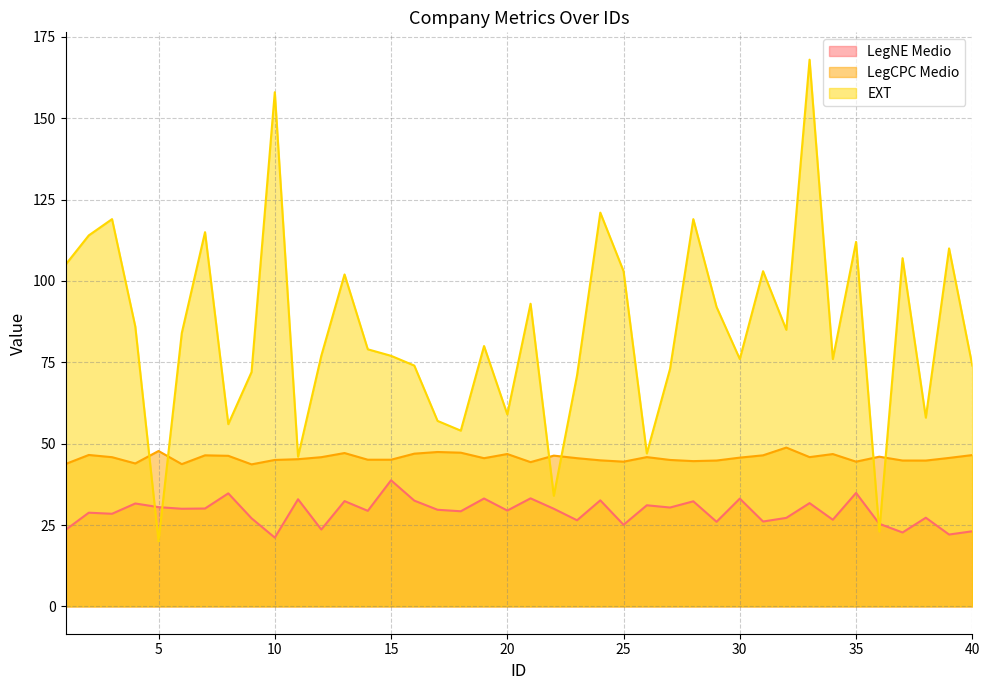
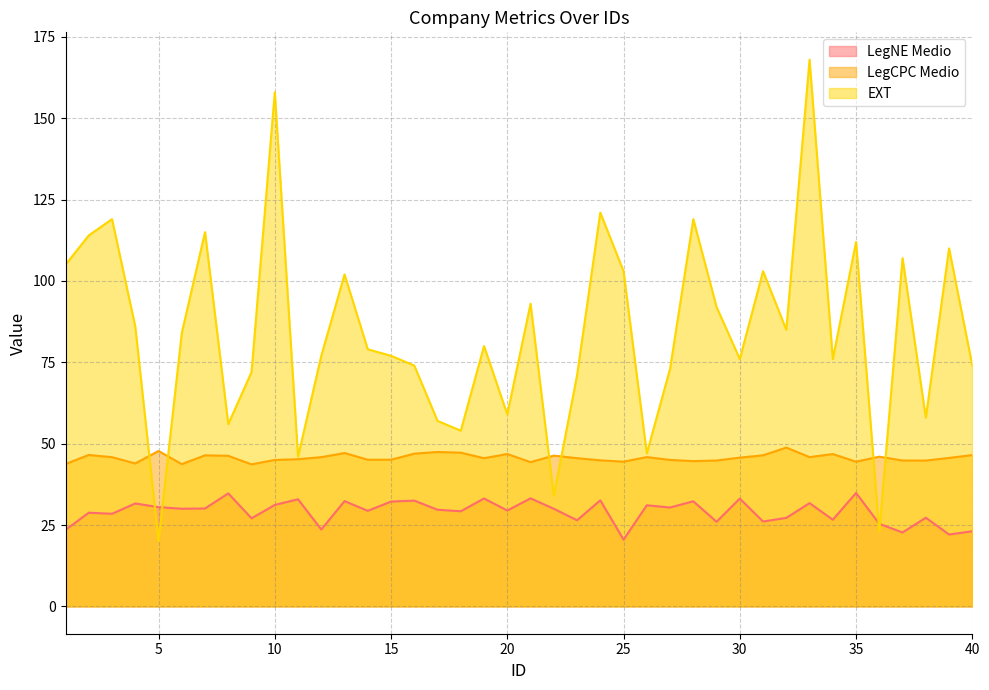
LegNE Medio, 10: 21 -> 31
LegNE Medio, 15: 39 -> 32
LegNE Medio, 25: 25 -> 21
